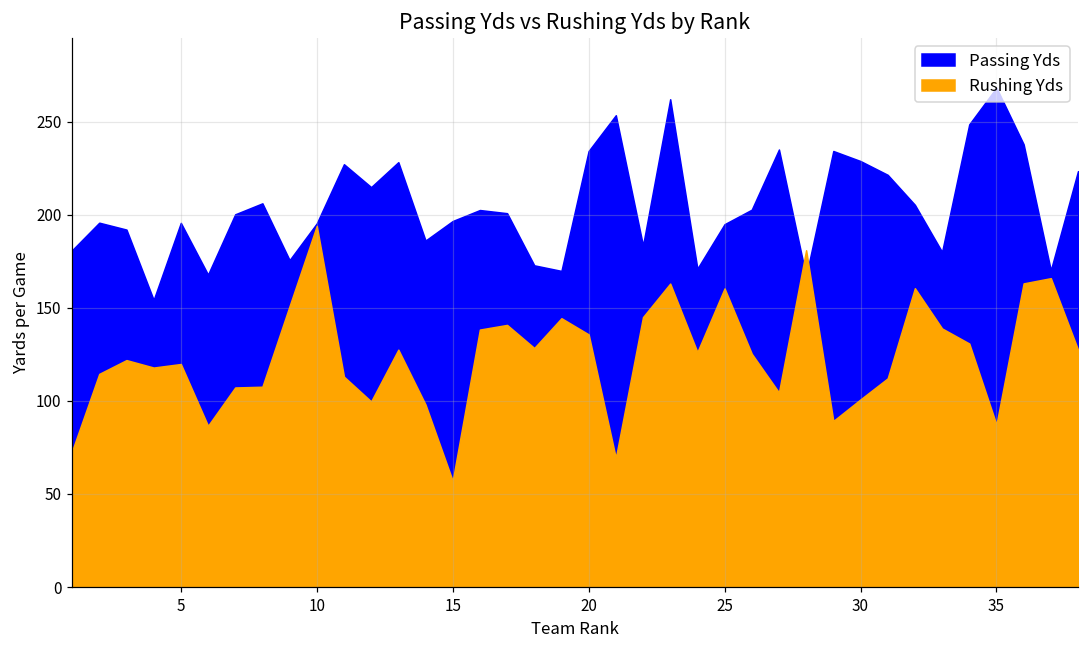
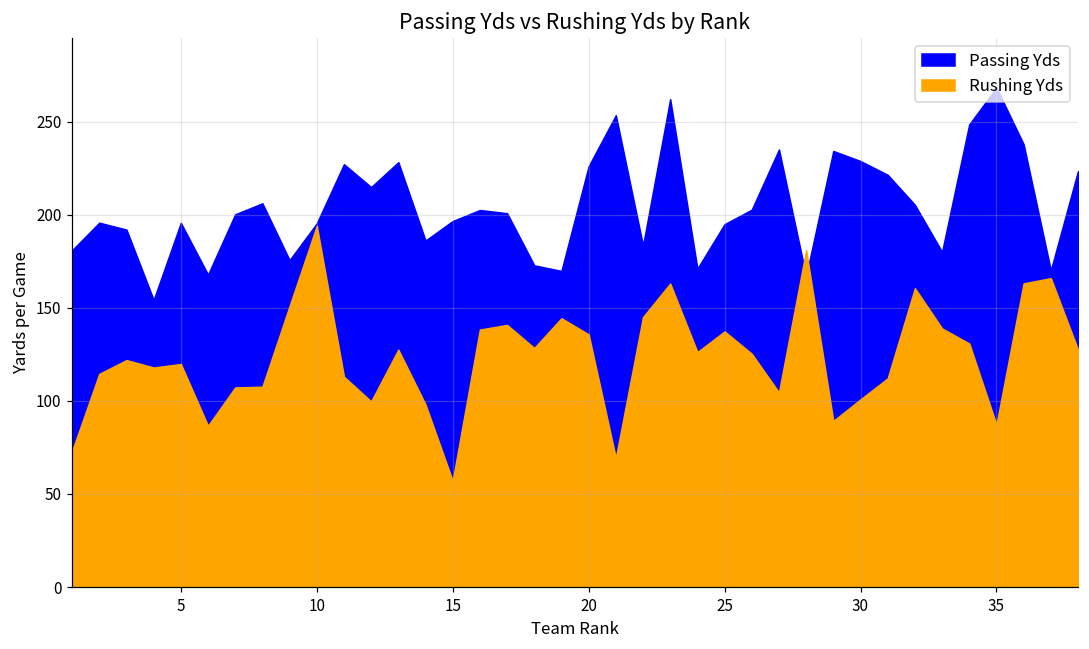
Passing Yds, 20: 234 -> 226
Rushing Yds, 25: 160 -> 137
